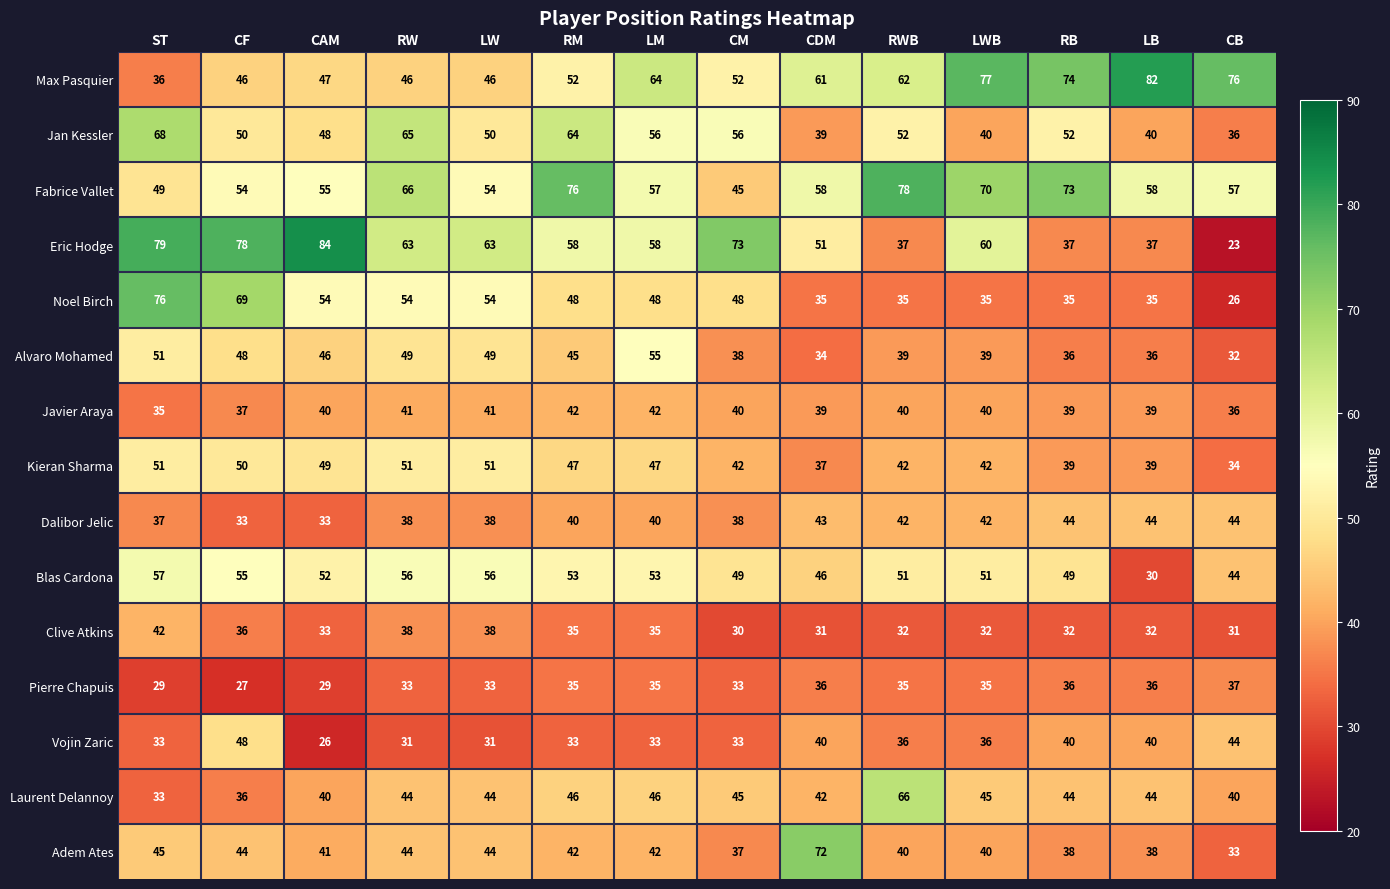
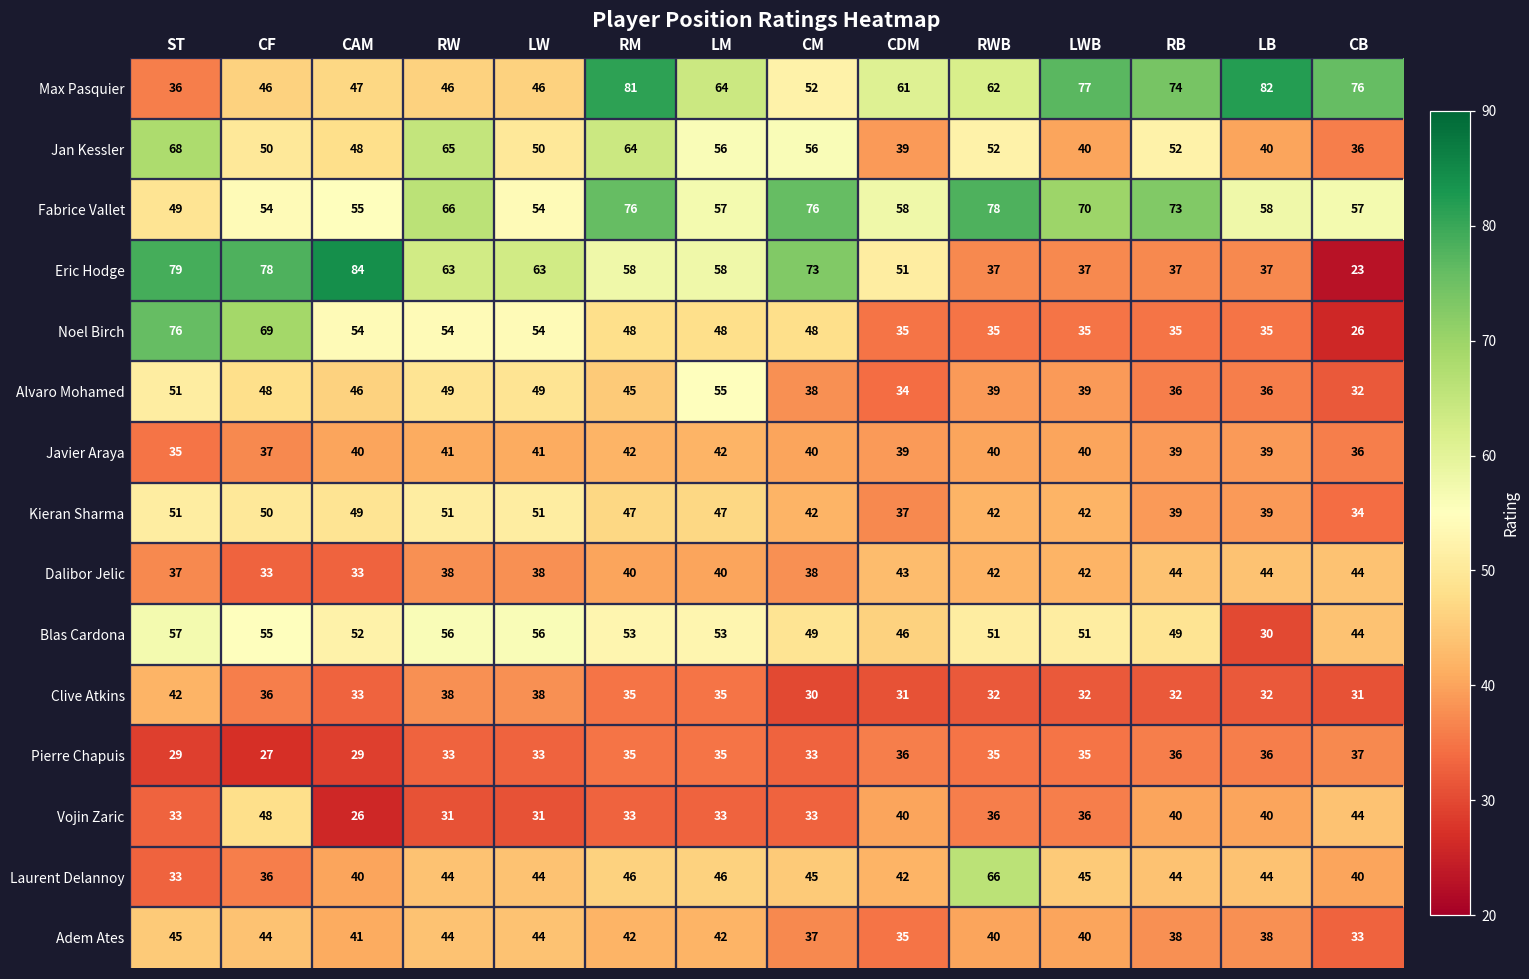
Max Pasquier, RM: 52 -> 81
Fabrice Vallet, CM: 45 -> 76
Eric Hodge, LWB: 60 -> 37
Adem Ates, CDM: 72 -> 35
